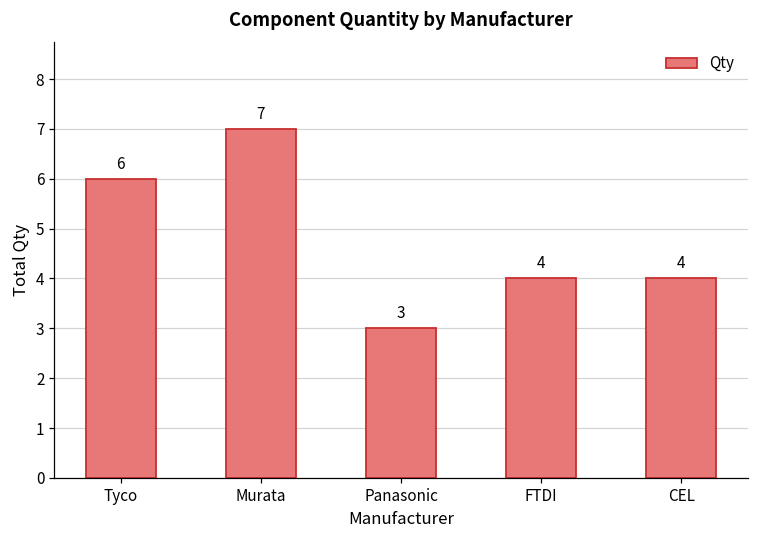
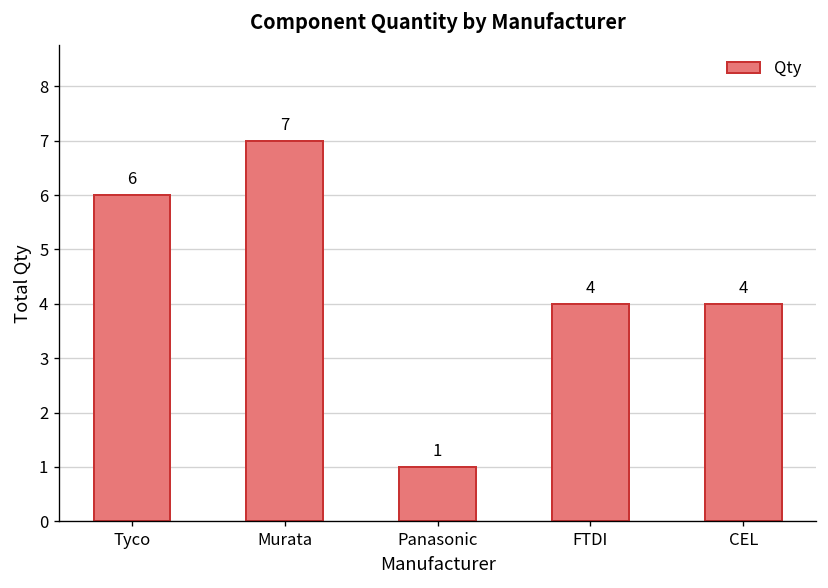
Panasonic: 3 -> 1
